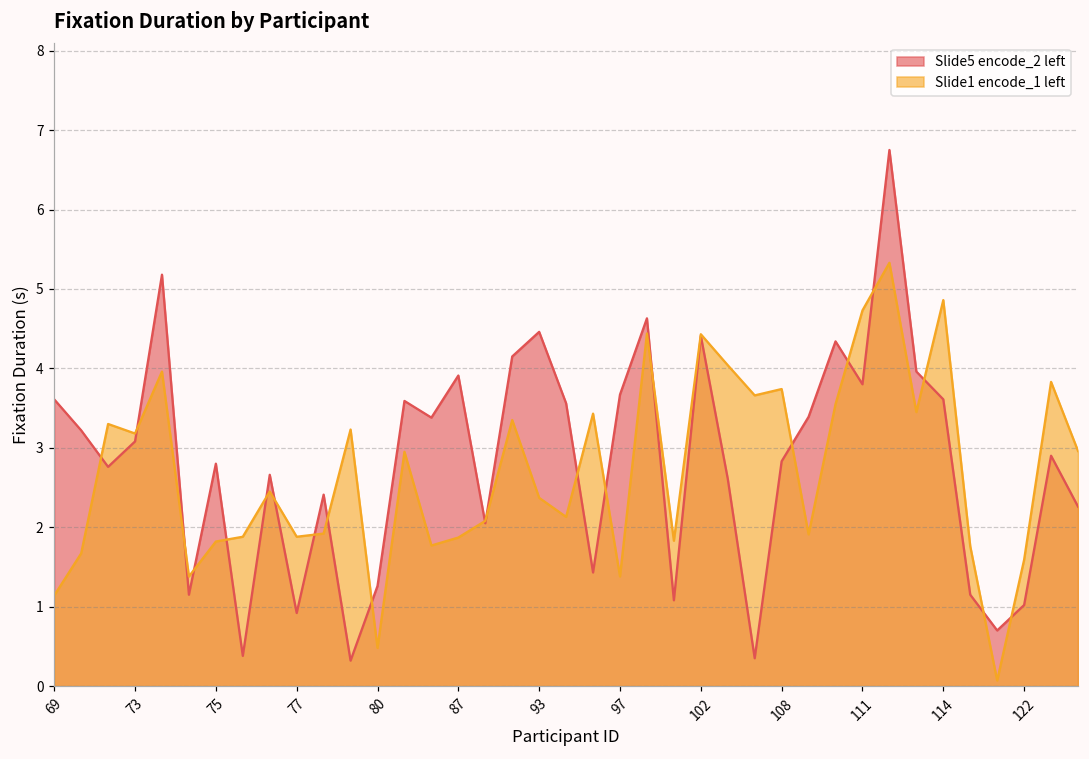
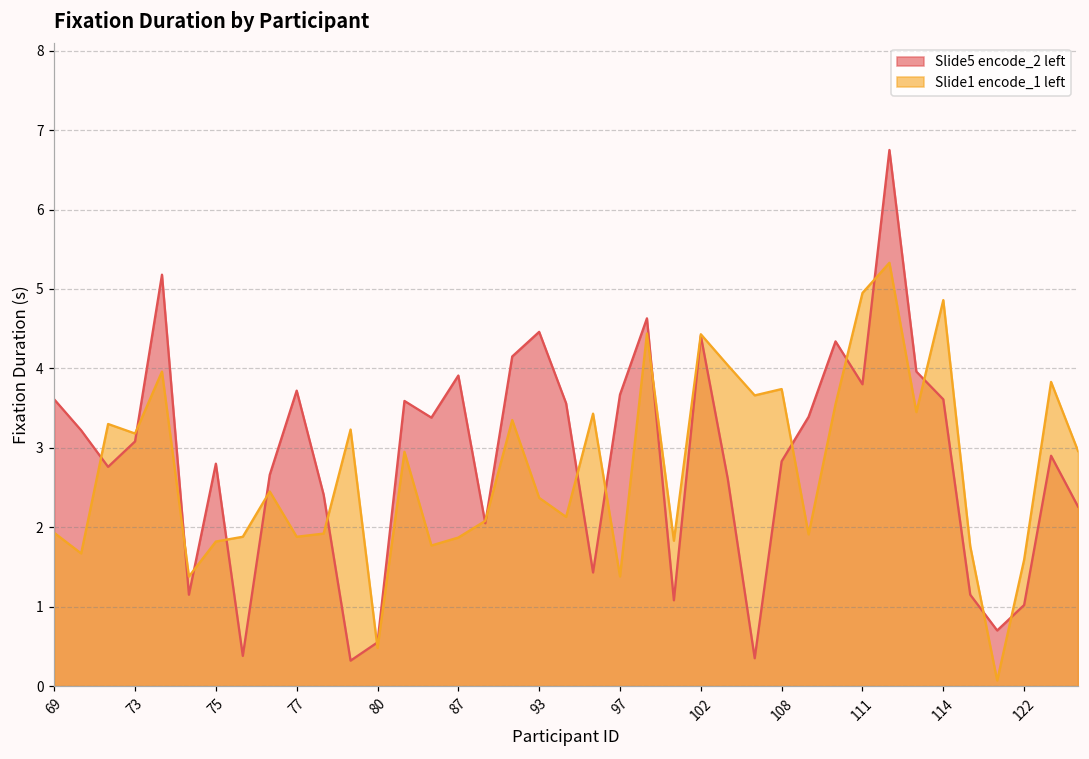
Slide1 encode_1 left, 69: 1.1 -> 1.9
Slide5 encode_2 left, 77: 0.9 -> 3.7
Slide5 encode_2 left, 80: 1.3 -> 0.6
Slide1 encode_1 left, 111: 4.7 -> 5.0
